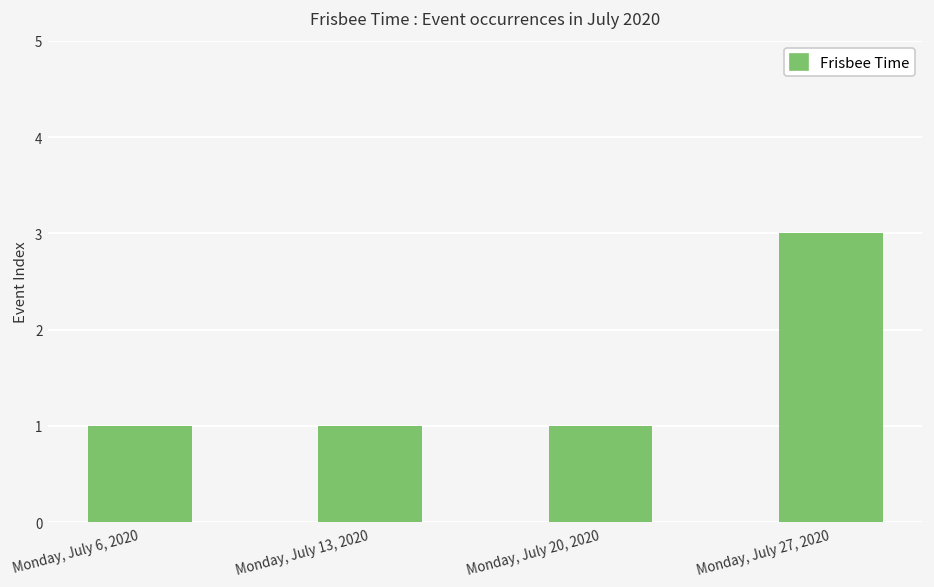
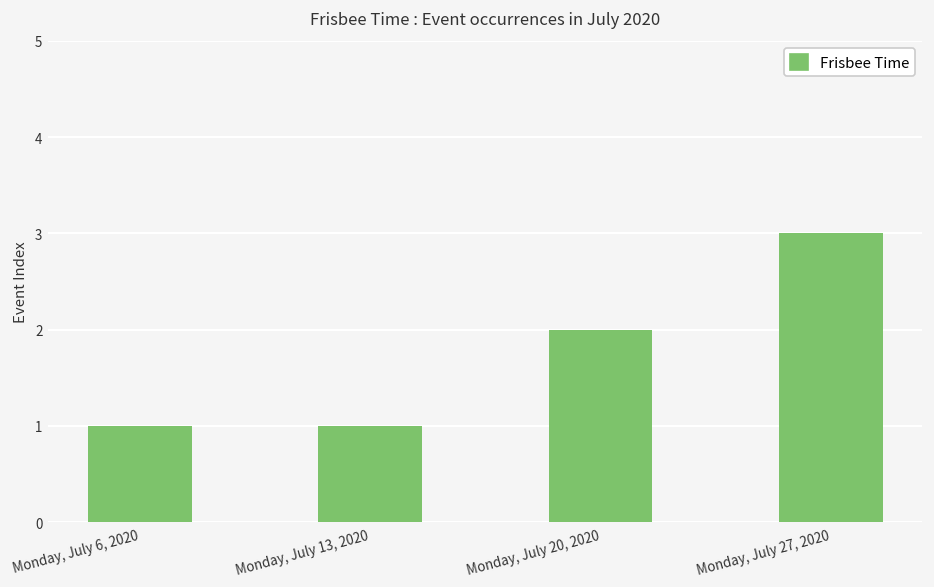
Monday, July 20, 2020: 1 -> 2
